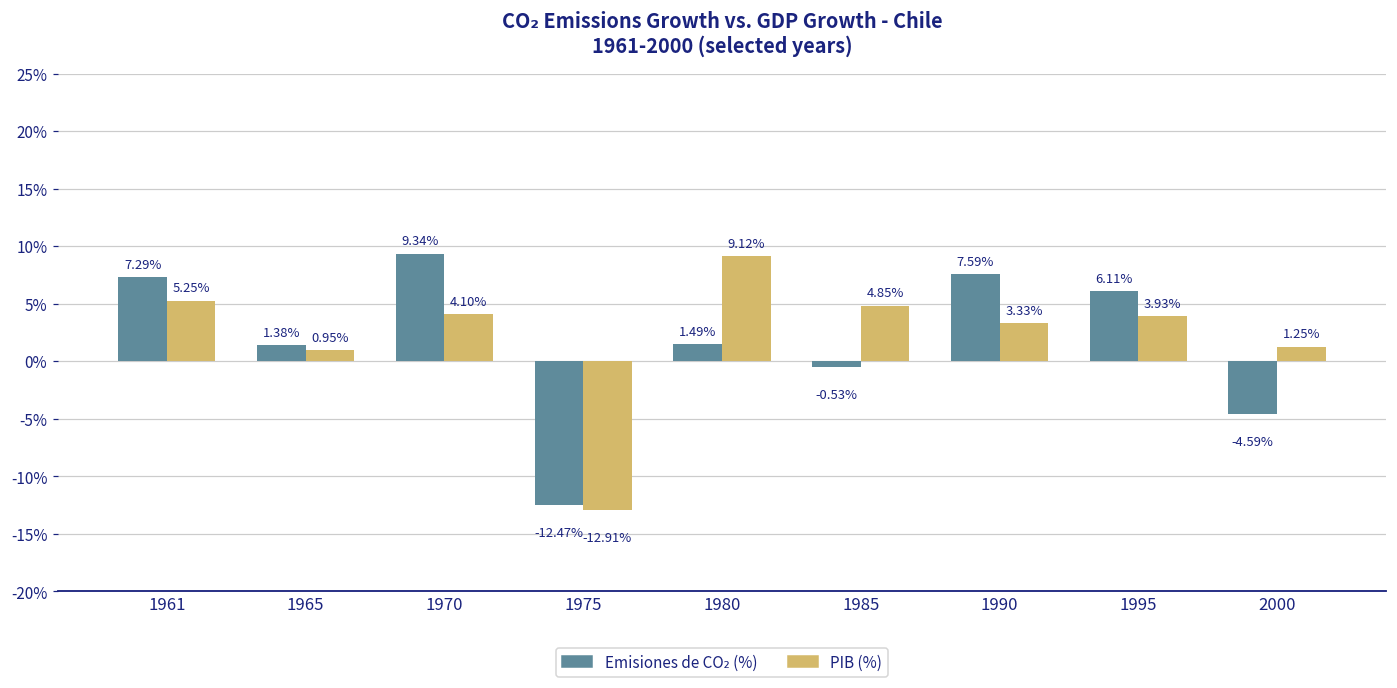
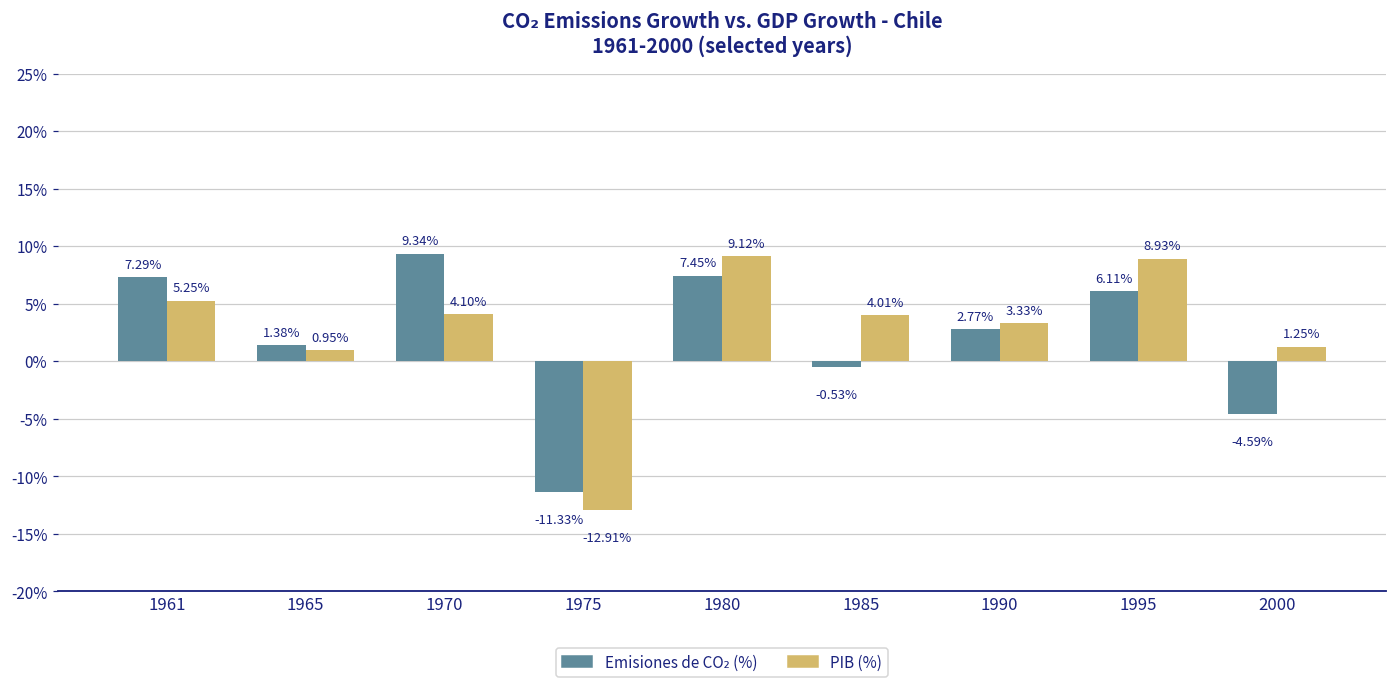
Emisiones de CO₂ (%), 1975: -12.47% -> -11.33%
Emisiones de CO₂ (%), 1980: 1.49% -> 7.45%
PIB (%), 1985: 4.85% -> 4.01%
Emisiones de CO₂ (%), 1990: 7.59% -> 2.77%
PIB (%), 1995: 3.93% -> 8.93%
